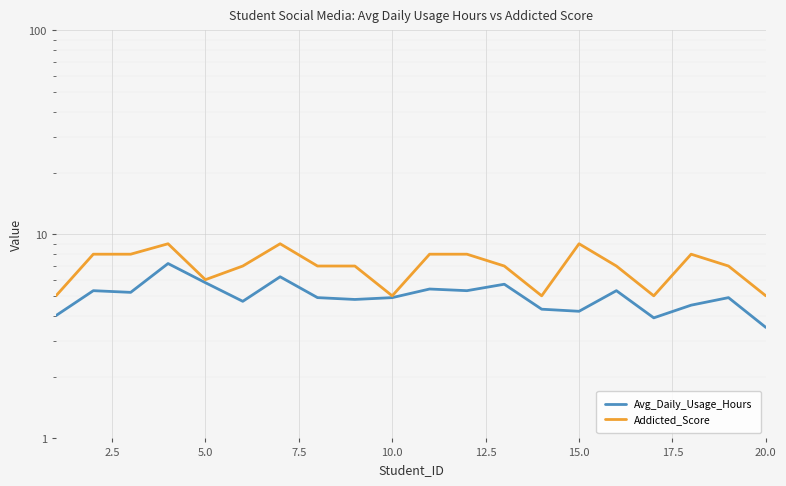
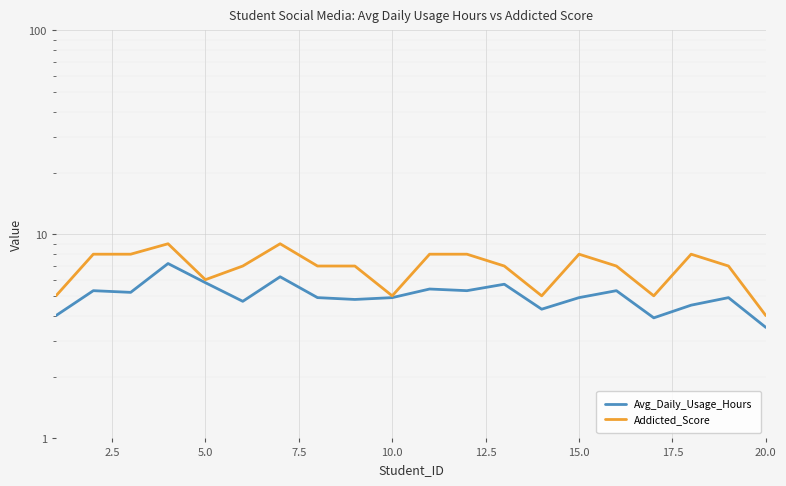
Avg_Daily_Usage_Hours, 15.0: 4.2 -> 4.9
Addicted_Score, 15.0: 9 -> 8
Addicted_Score, 20.0: 5 -> 4
